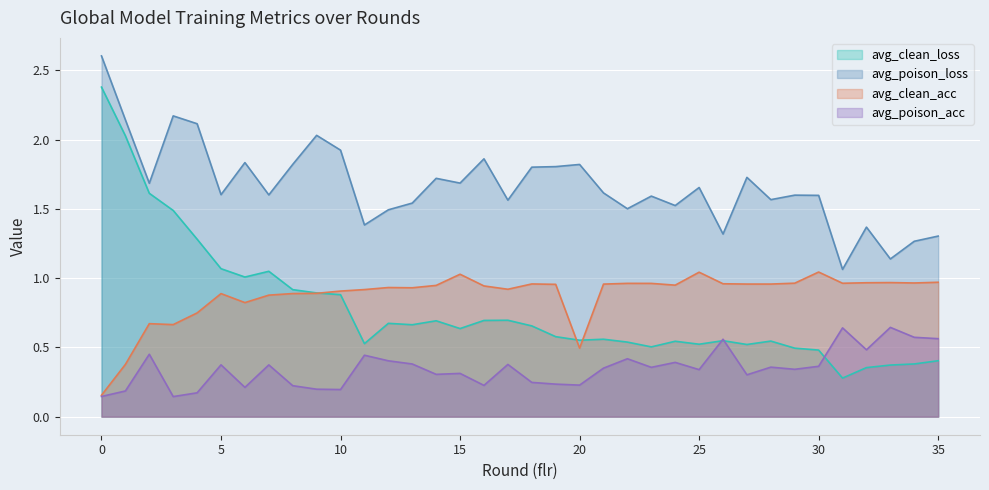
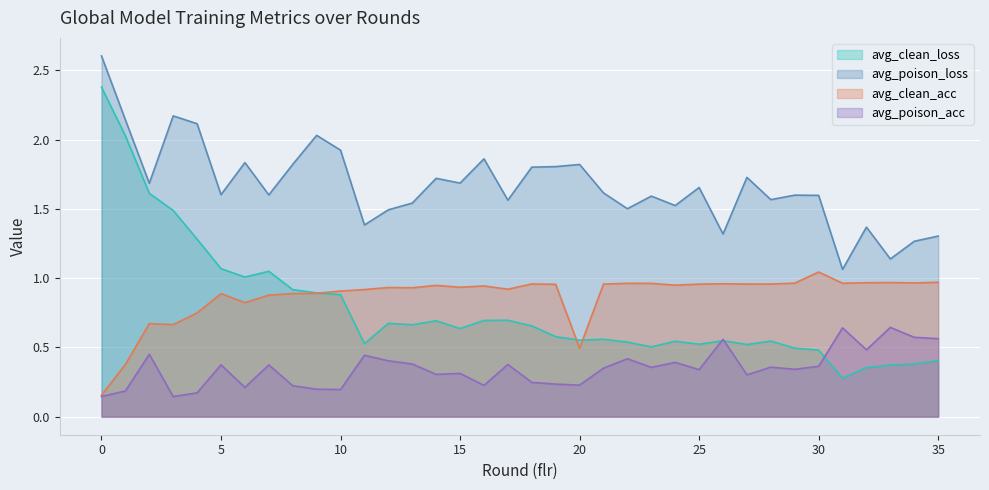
avg_clean_acc, 15: 1.03 -> 0.93
avg_clean_acc, 25: 1.04 -> 0.96
